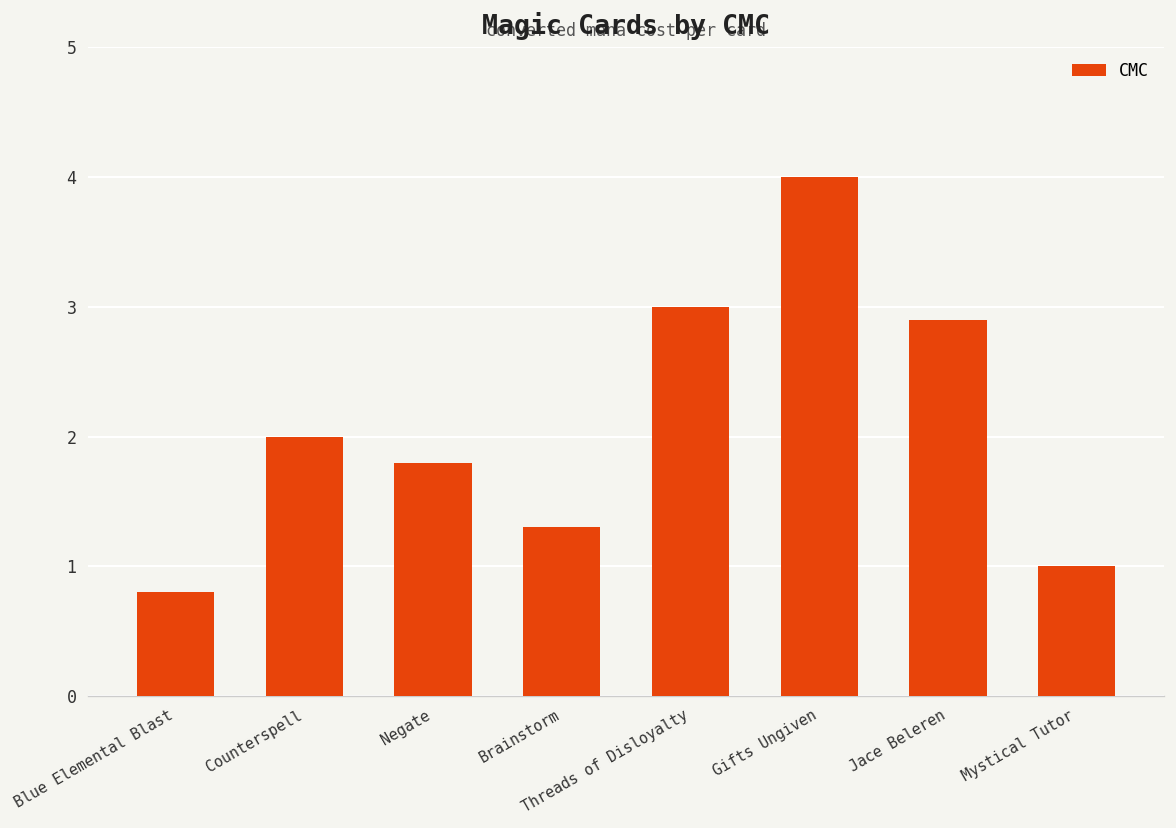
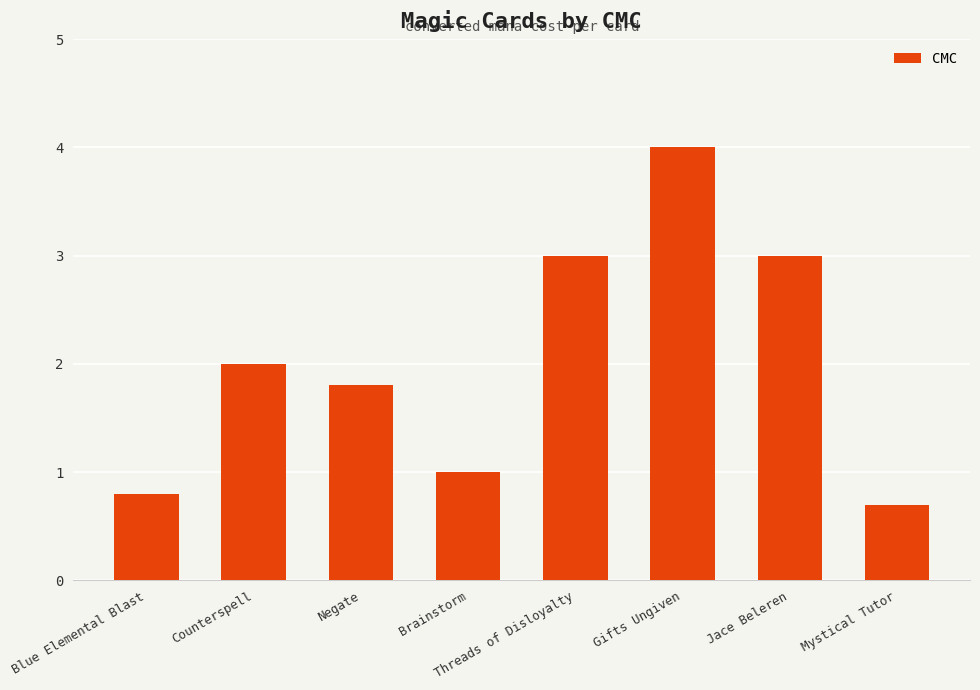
Brainstorm: 1.3 -> 1.0
Jace Beleren: 2.9 -> 3.0
Mystical Tutor: 1.0 -> 0.7
